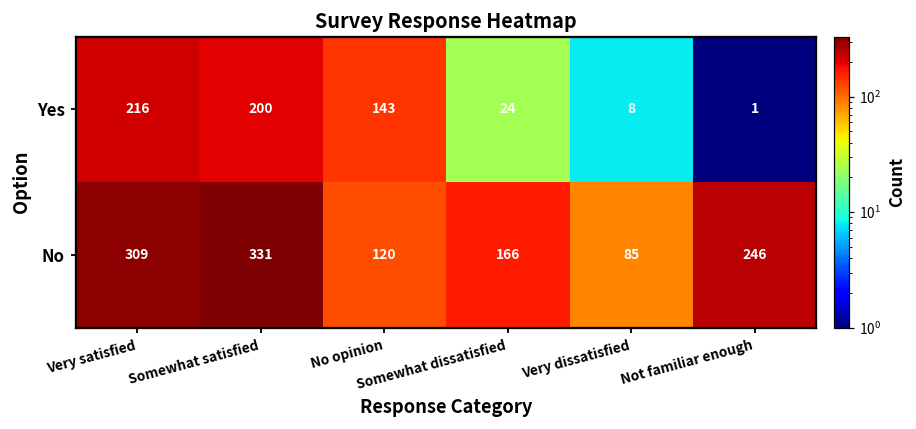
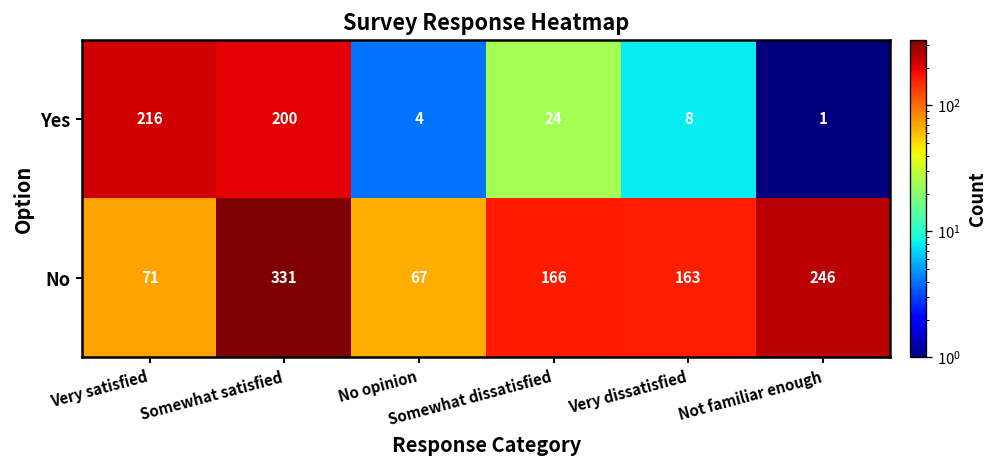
Yes, No opinion: 143 -> 4
No, Very satisfied: 309 -> 71
No, No opinion: 120 -> 67
No, Very dissatisfied: 85 -> 163
